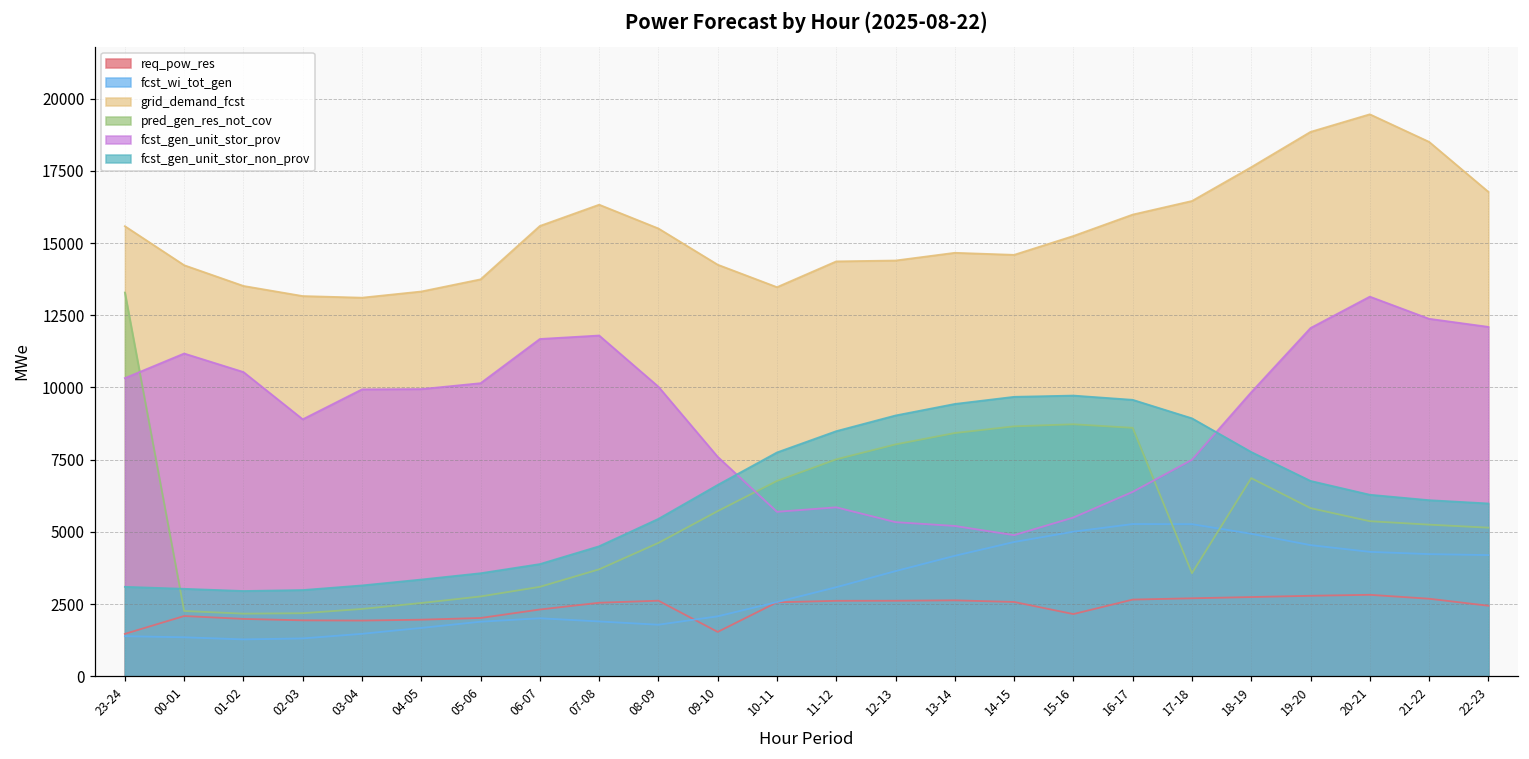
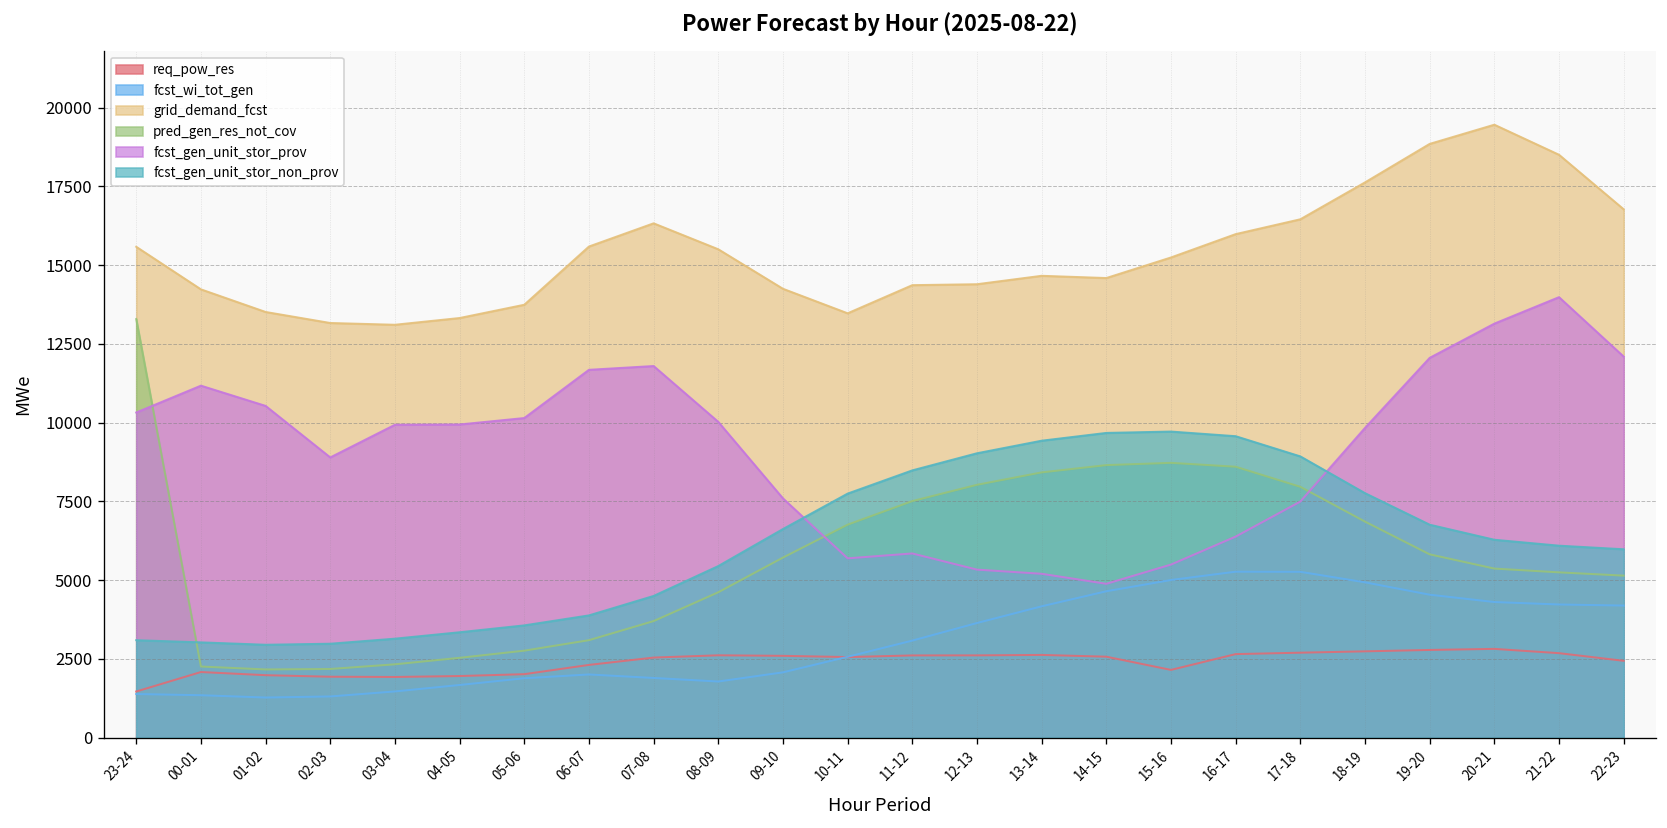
req_pow_res, 09-10: 1500 -> 2600
pred_gen_res_not_cov, 17-18: 3600 -> 8000
fcst_gen_unit_stor_prov, 21-22: 12400 -> 14000
